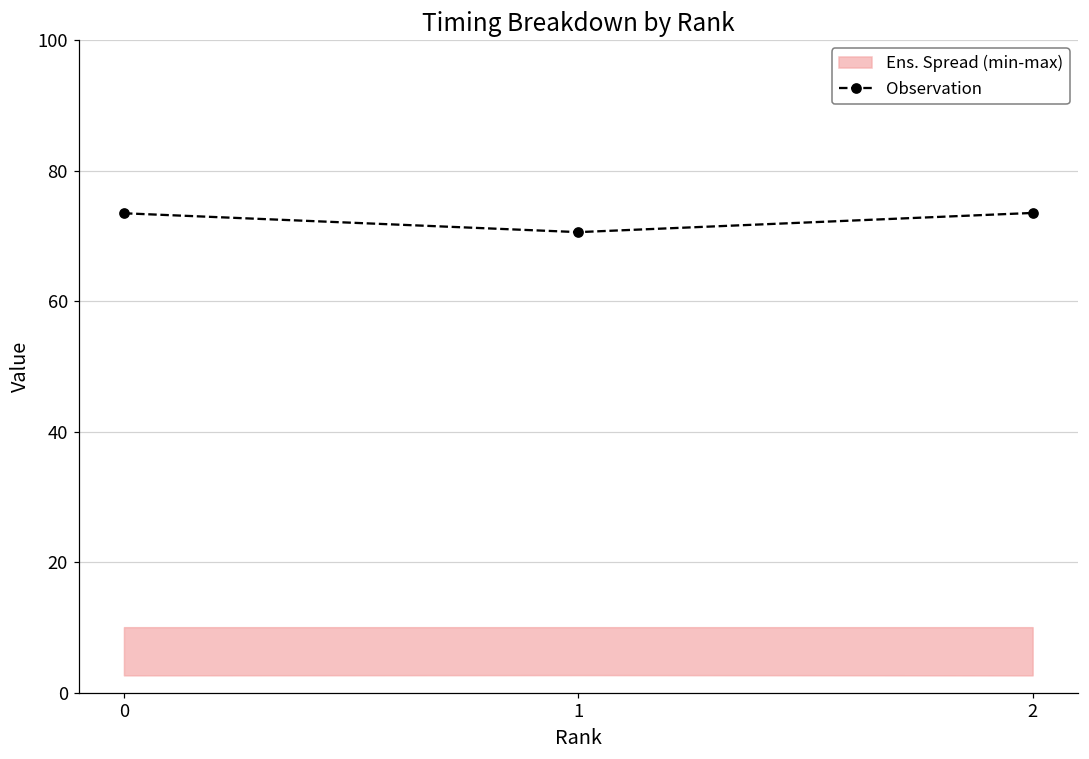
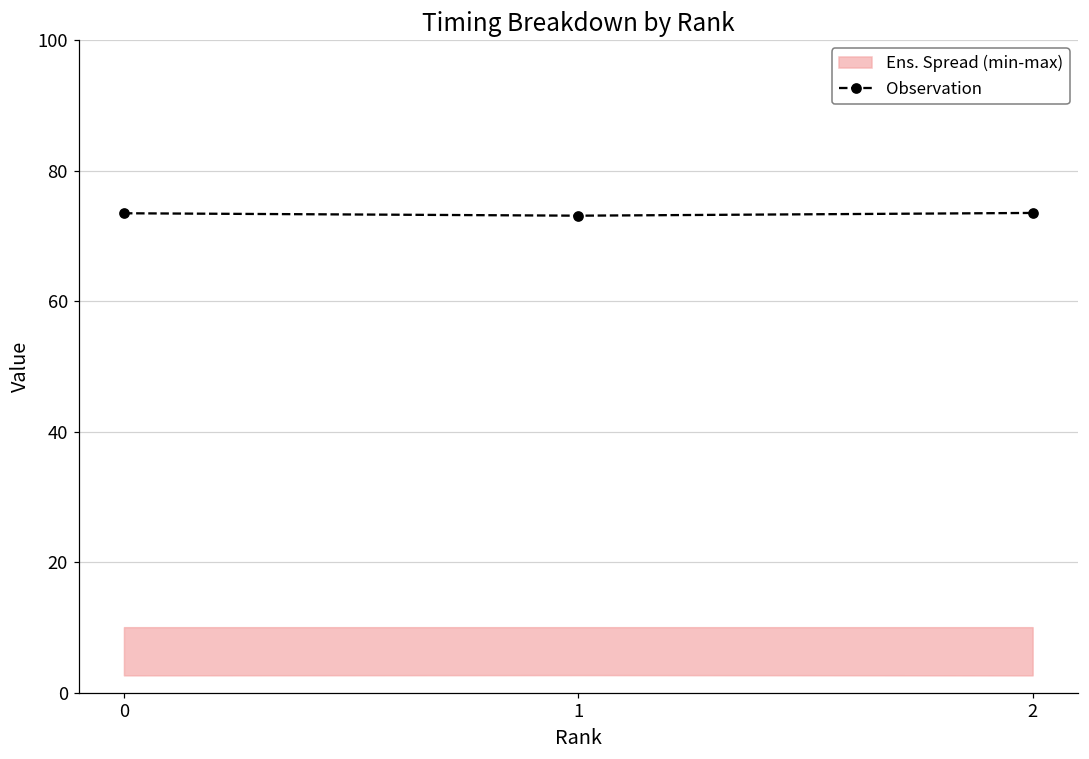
Observation, 1: 71 -> 73
